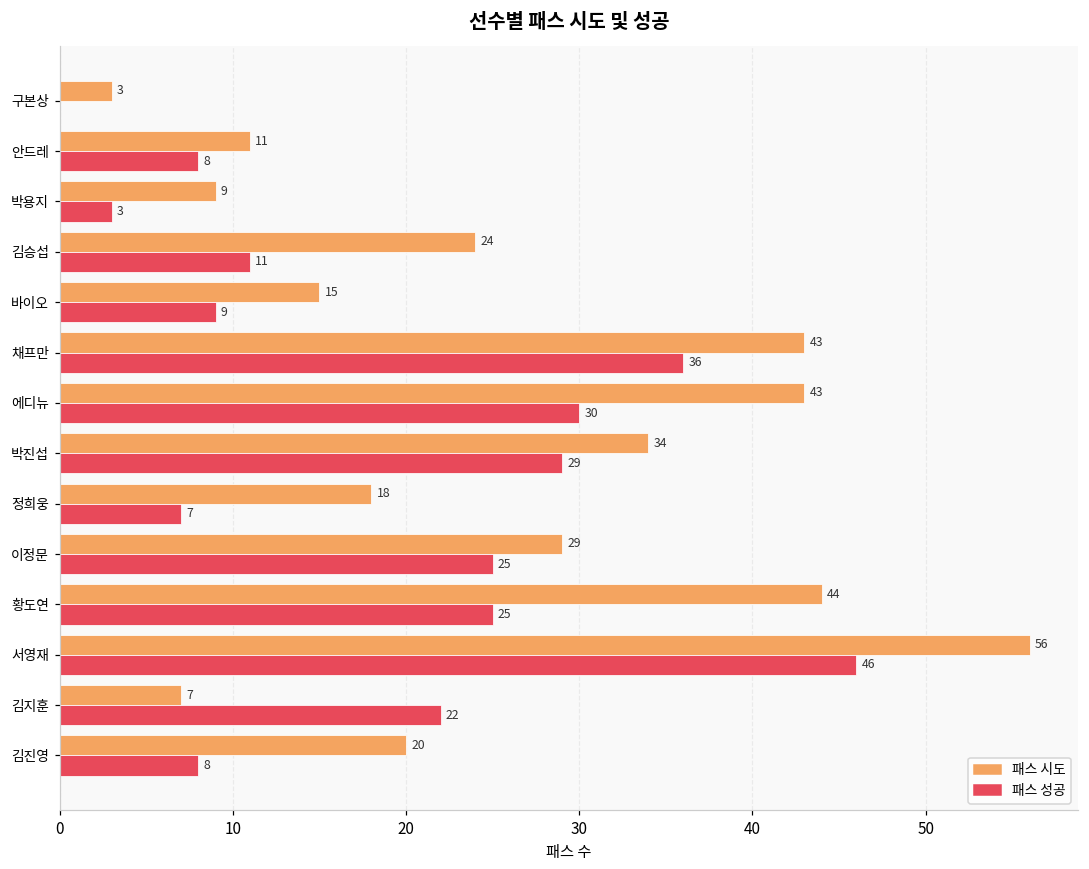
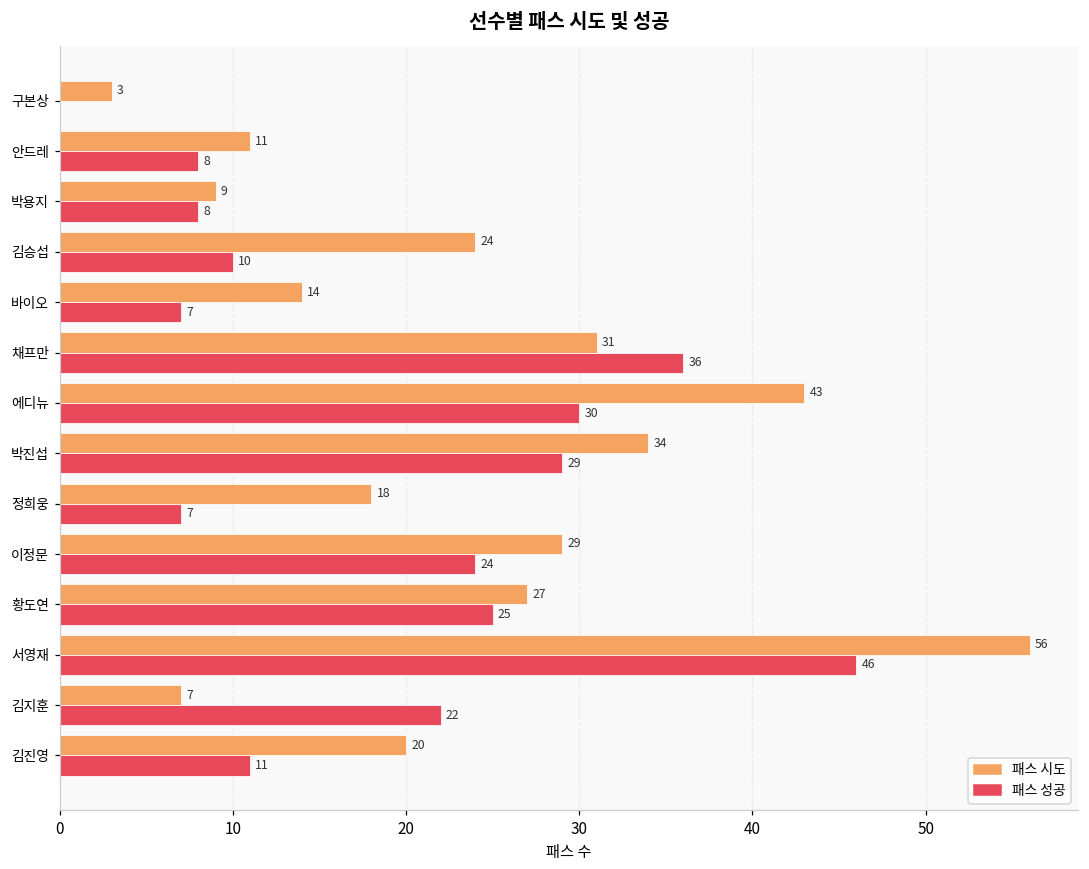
패스 성공, 박용지: 3 -> 8
패스 성공, 김승섭: 11 -> 10
패스 시도, 바이오: 15 -> 14
패스 성공, 바이오: 9 -> 7
패스 시도, 채프만: 43 -> 31
패스 성공, 이정문: 25 -> 24
패스 시도, 황도연: 44 -> 27
패스 성공, 김진영: 8 -> 11
